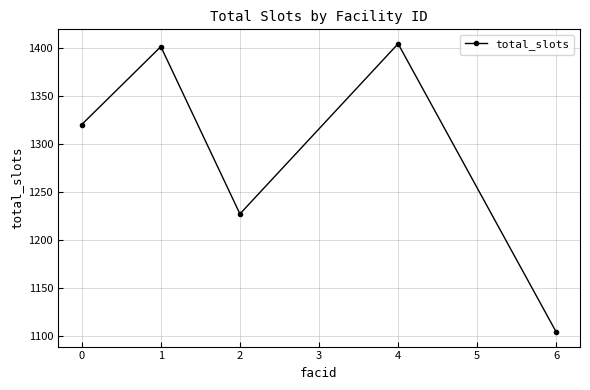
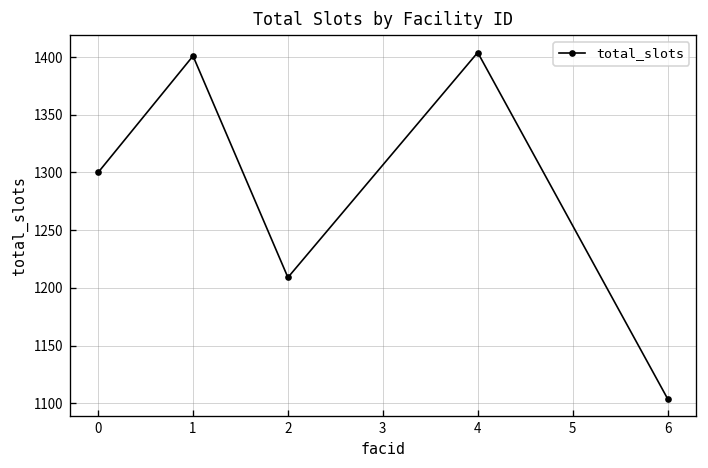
0: 1320 -> 1300
2: 1230 -> 1210
